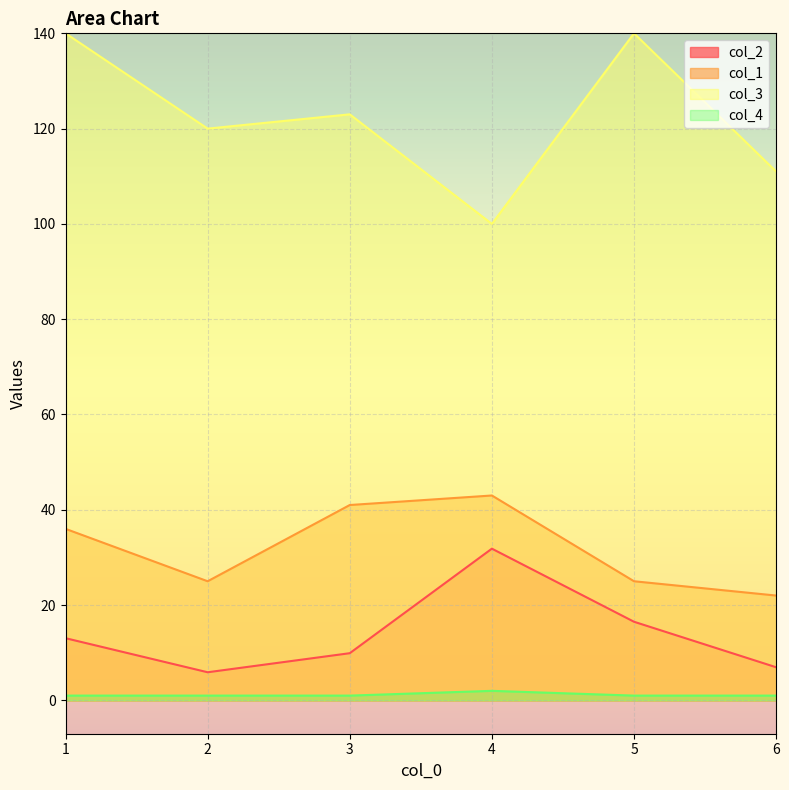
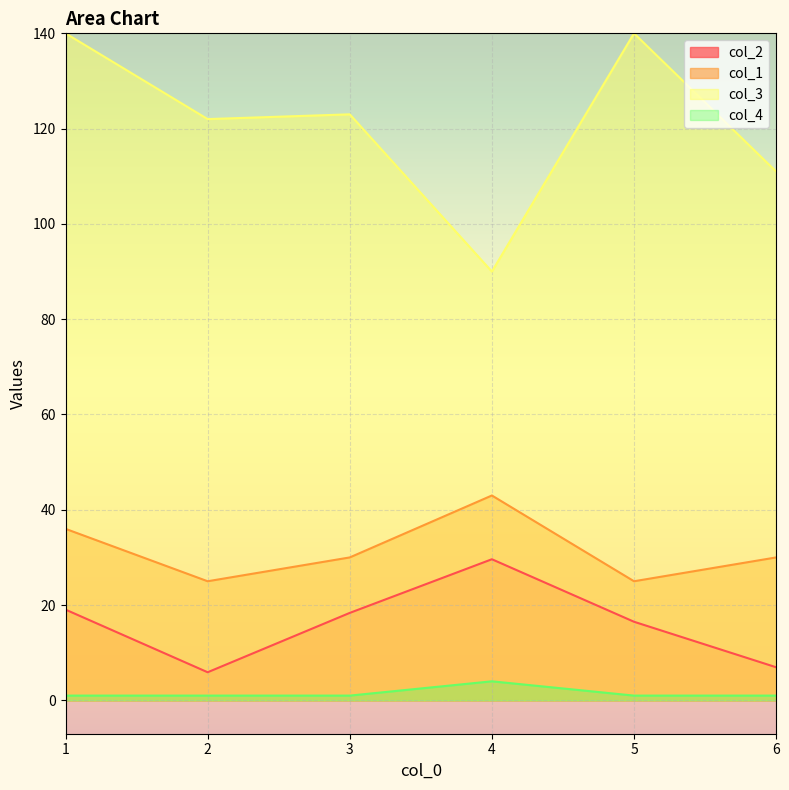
col_2, 1: 13 -> 19
col_3, 2: 120 -> 122
col_2, 3: 10 -> 18
col_1, 3: 41 -> 30
col_2, 4: 32 -> 30
col_3, 4: 100 -> 90
col_4, 4: 2 -> 4
col_1, 6: 22 -> 30
